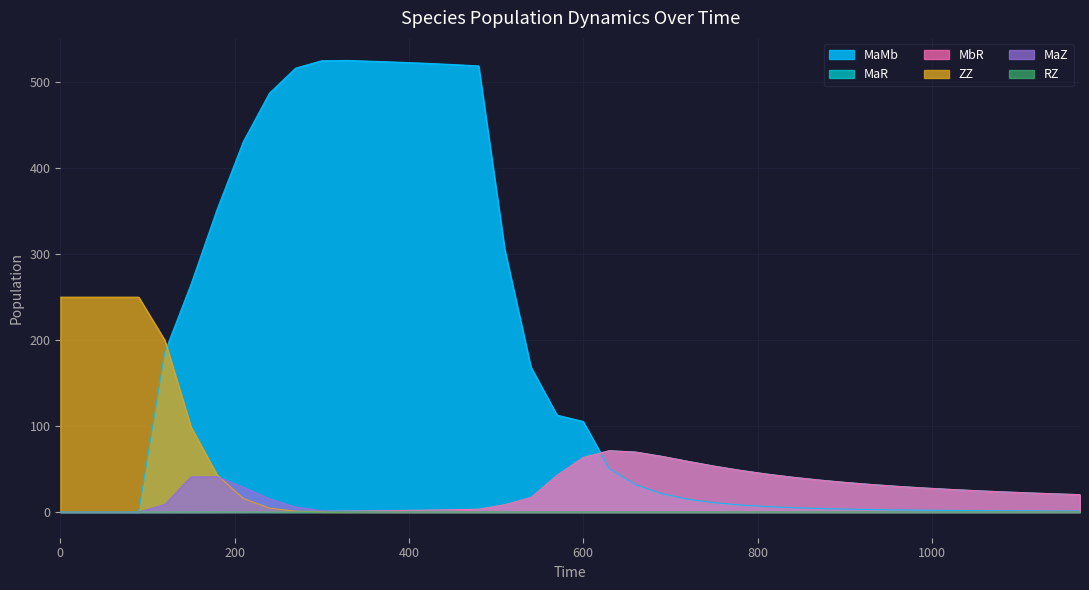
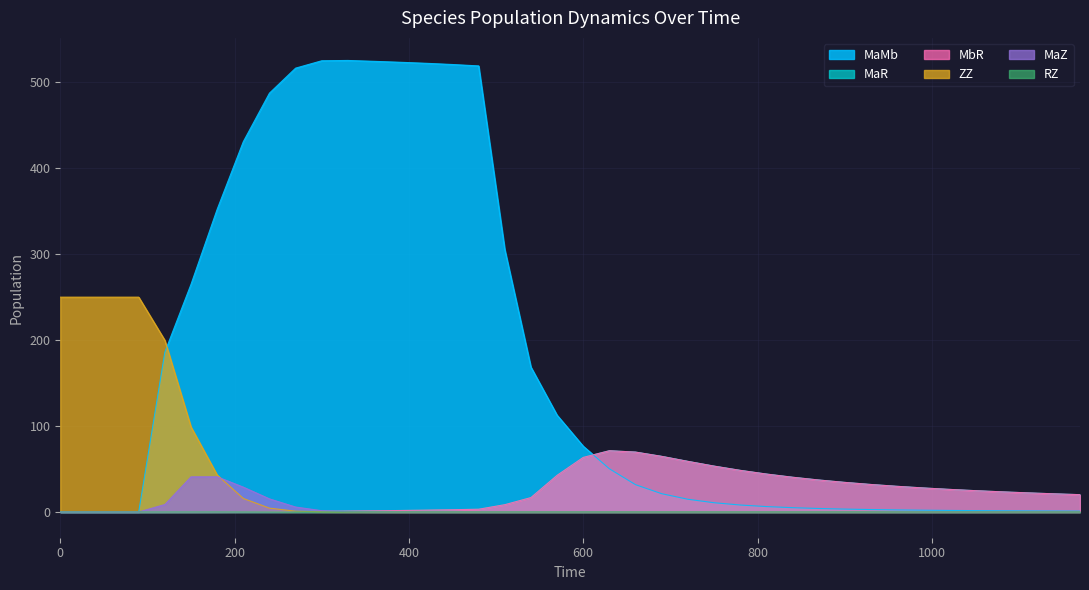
MaMb, 600: 110 -> 80
